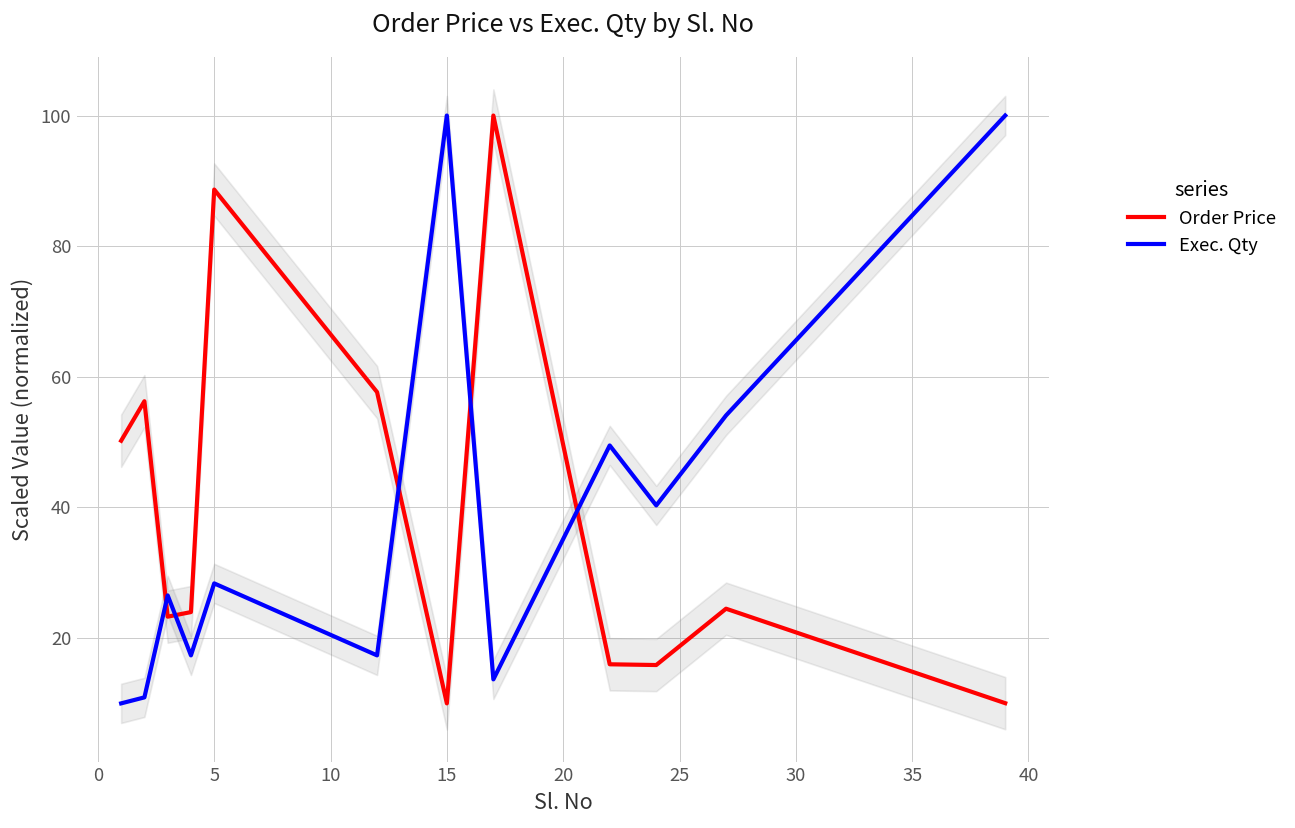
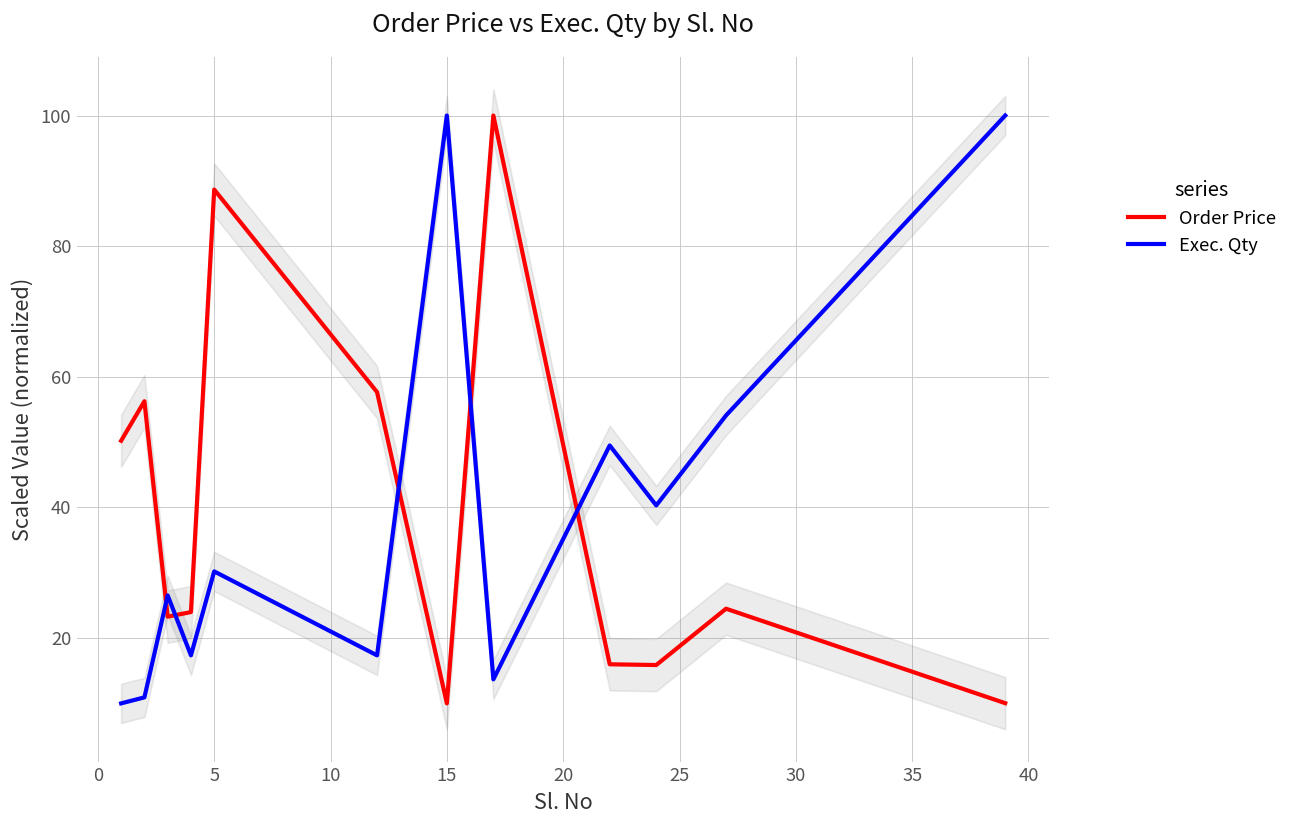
Exec. Qty, 5: 28 -> 30
